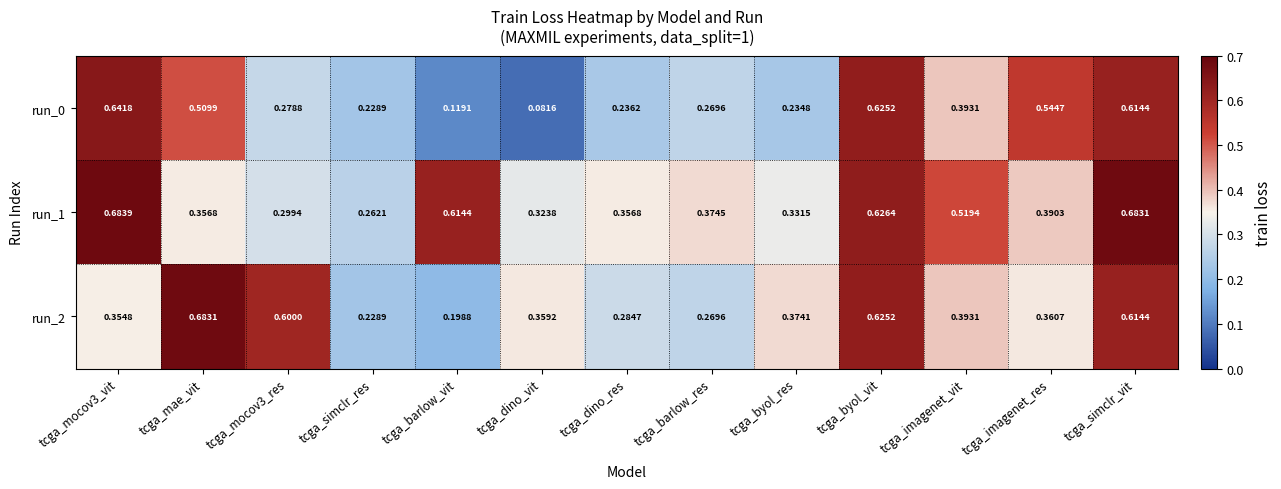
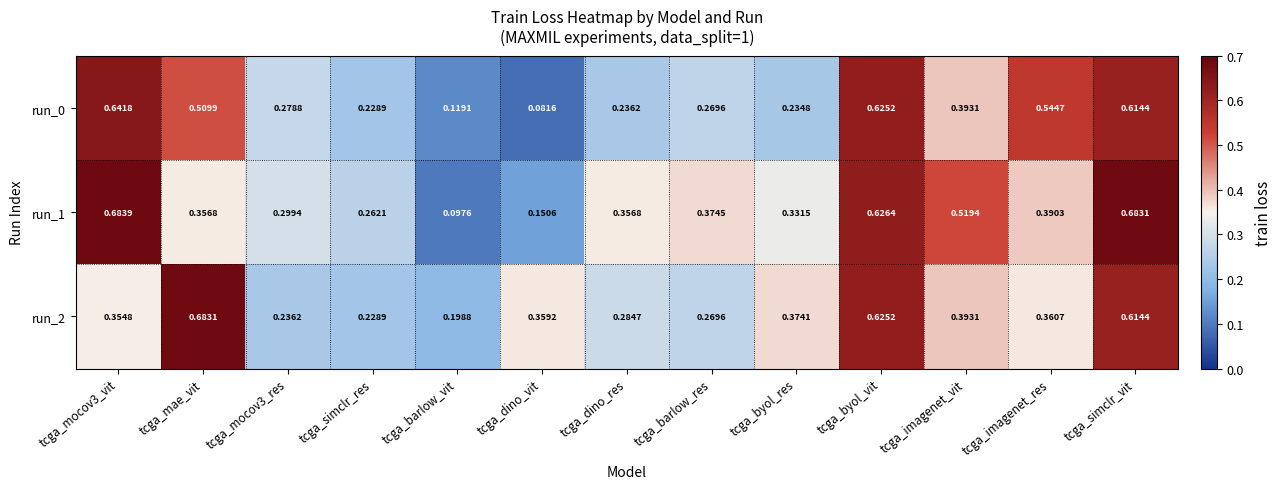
run_1, tcga_barlow_vit: 0.6144 -> 0.0976
run_1, tcga_dino_vit: 0.3238 -> 0.1506
run_2, tcga_mocov3_res: 0.6000 -> 0.2362
